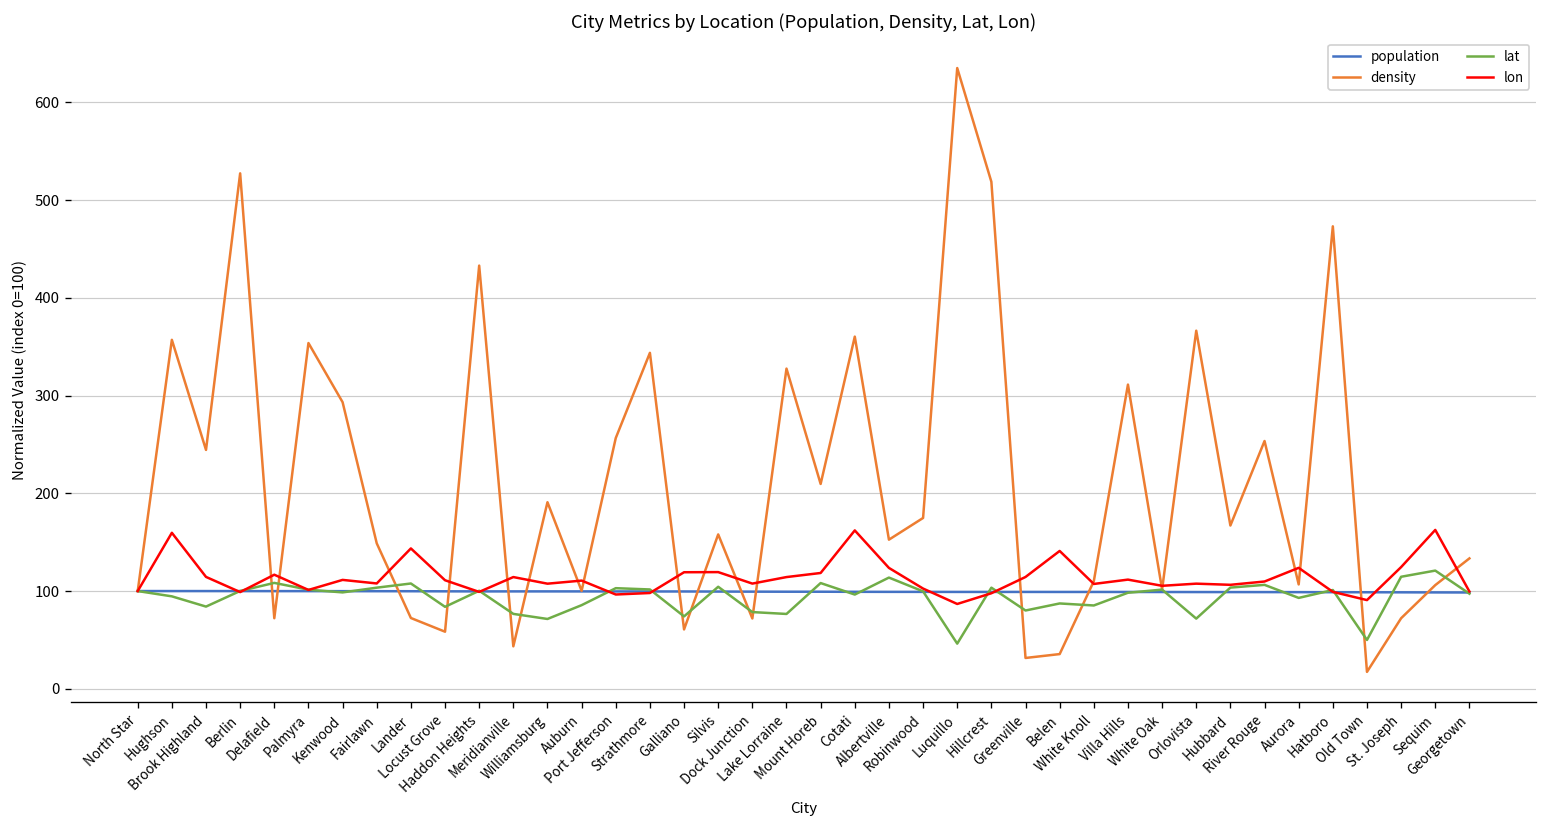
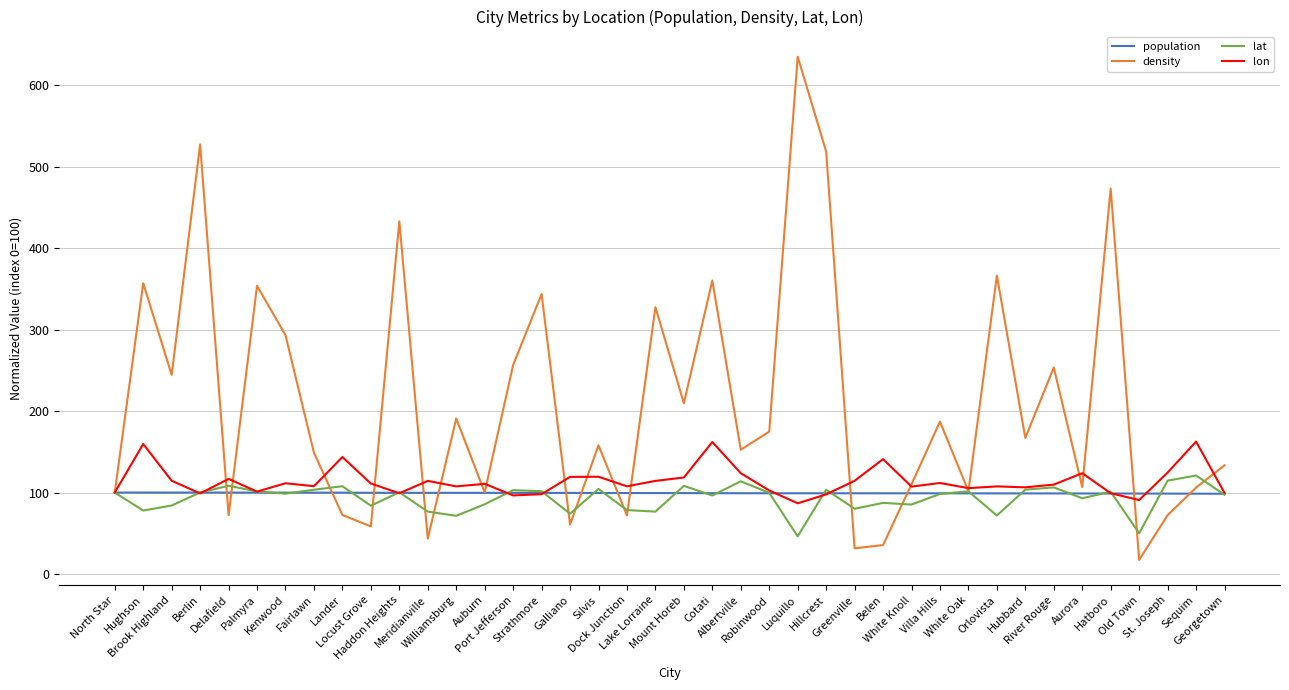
lat, Hughson: 90 -> 80
density, Villa Hills: 310 -> 190
